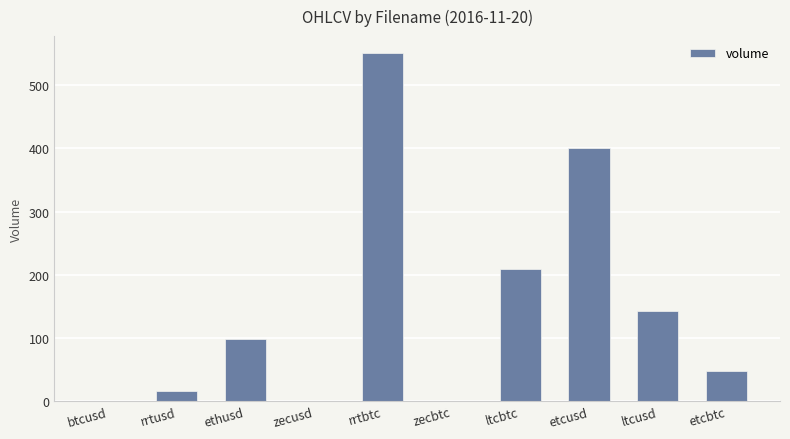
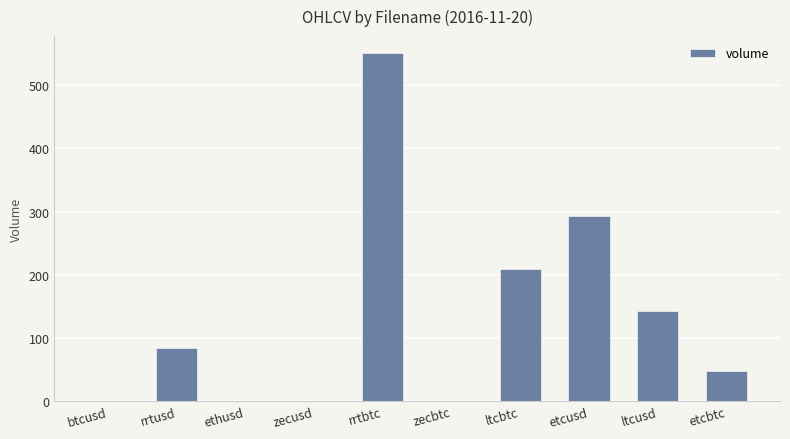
rrtusd: 20 -> 80
ethusd: 100 -> 0
etcusd: 400 -> 290
